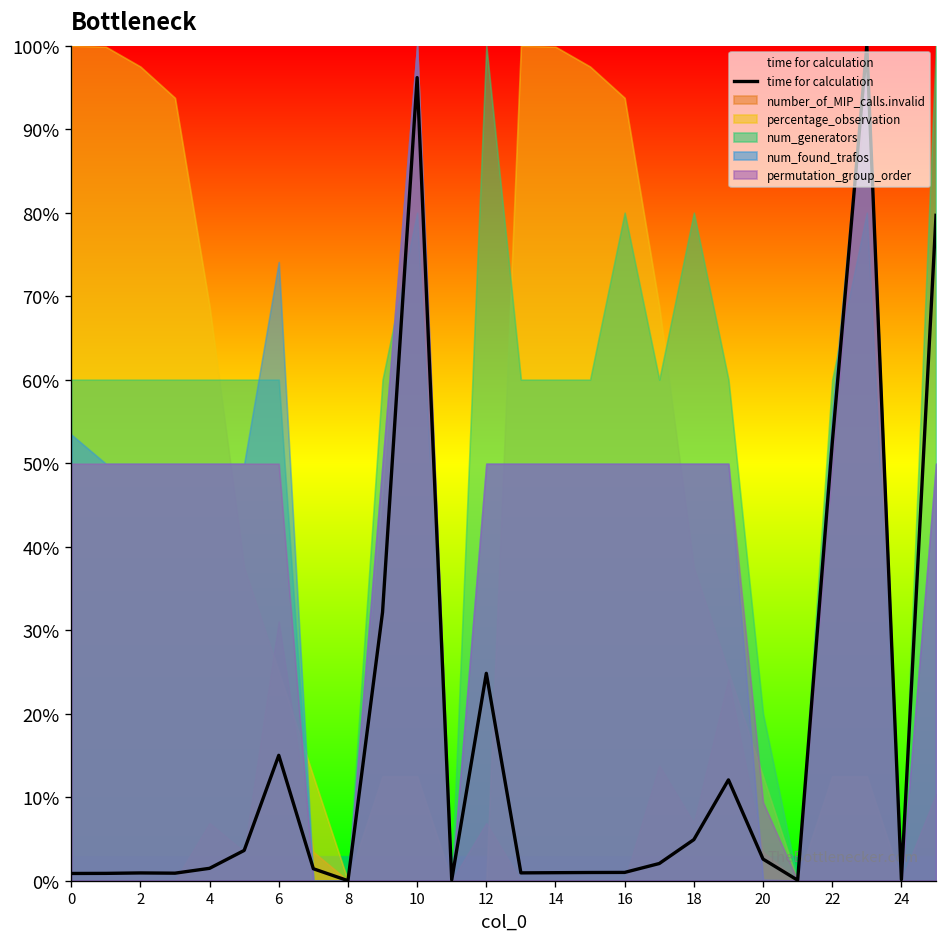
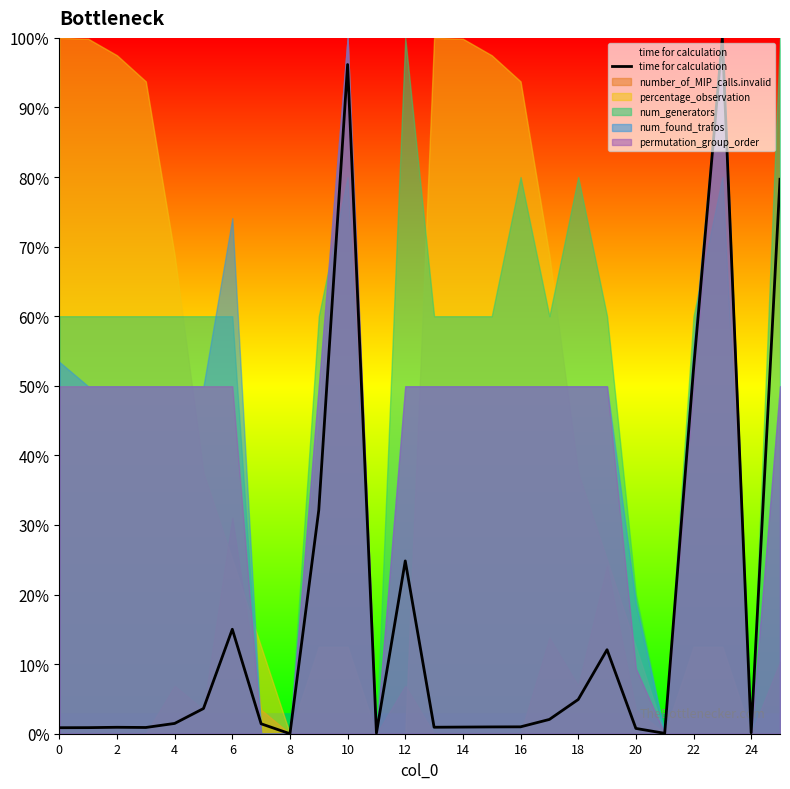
time for calculation, 20: 3% -> 1%
num_found_trafos, 20: 0% -> 19%
